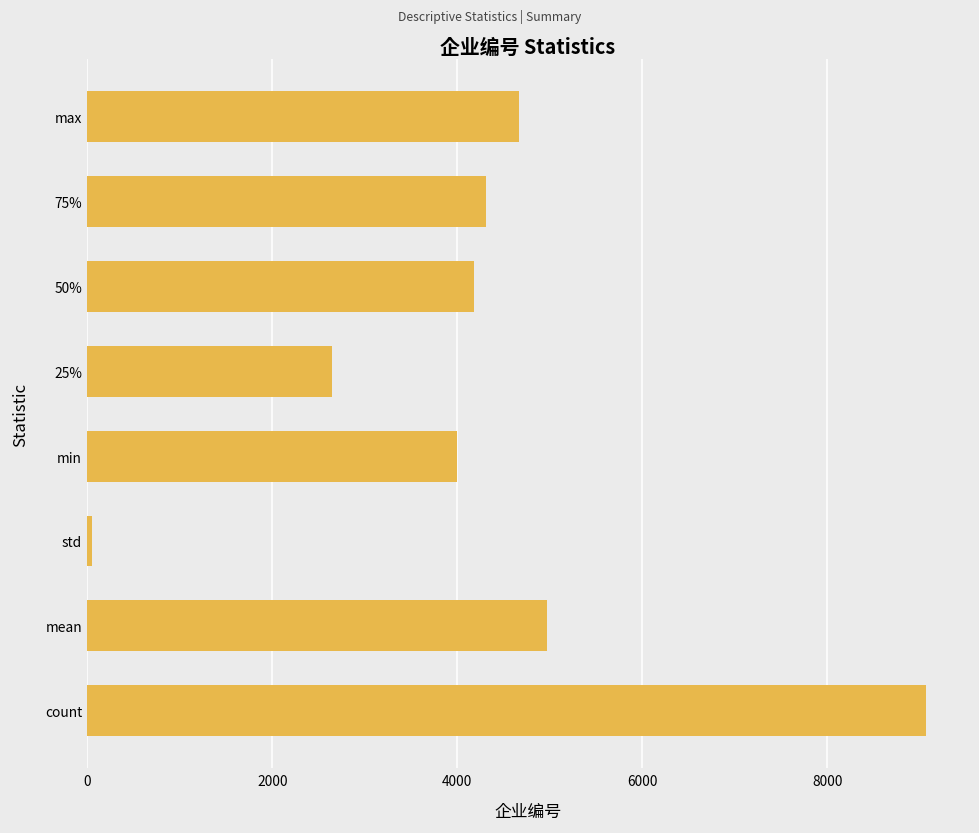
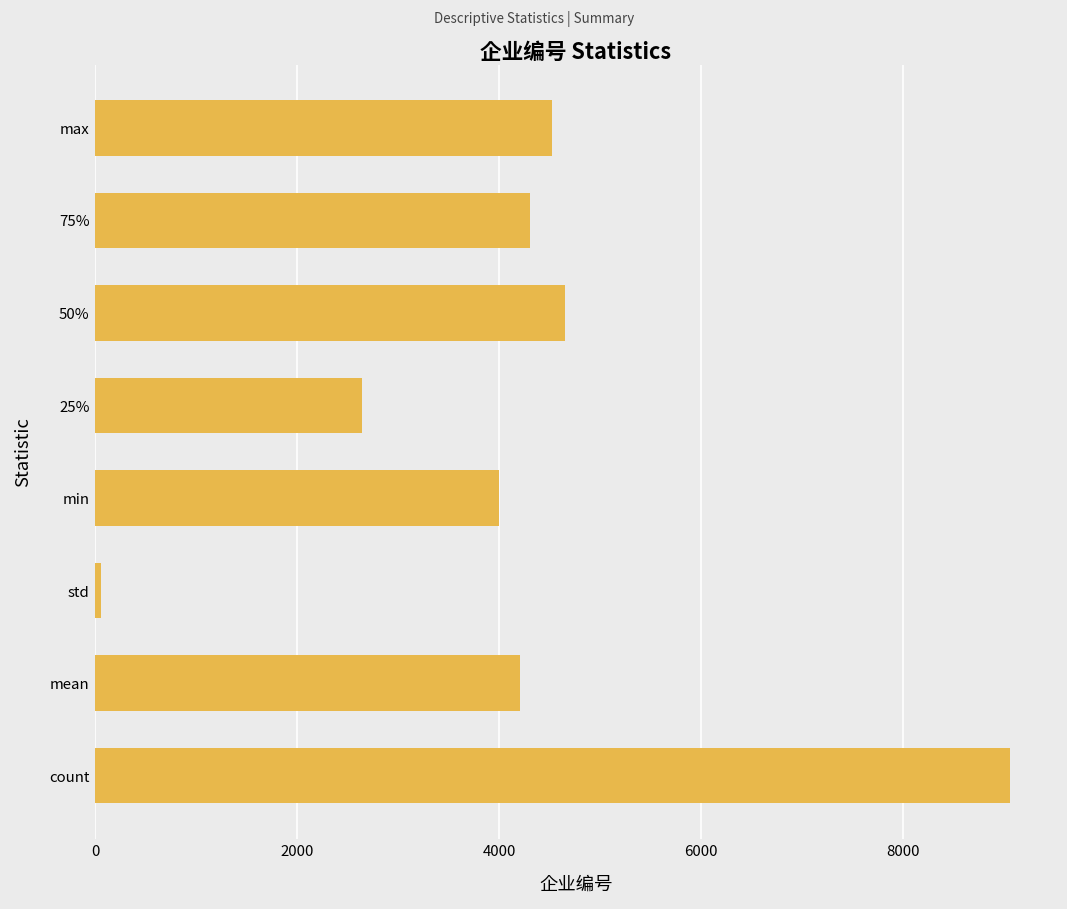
max: 4700 -> 4500
50%: 4200 -> 4700
mean: 5000 -> 4200
